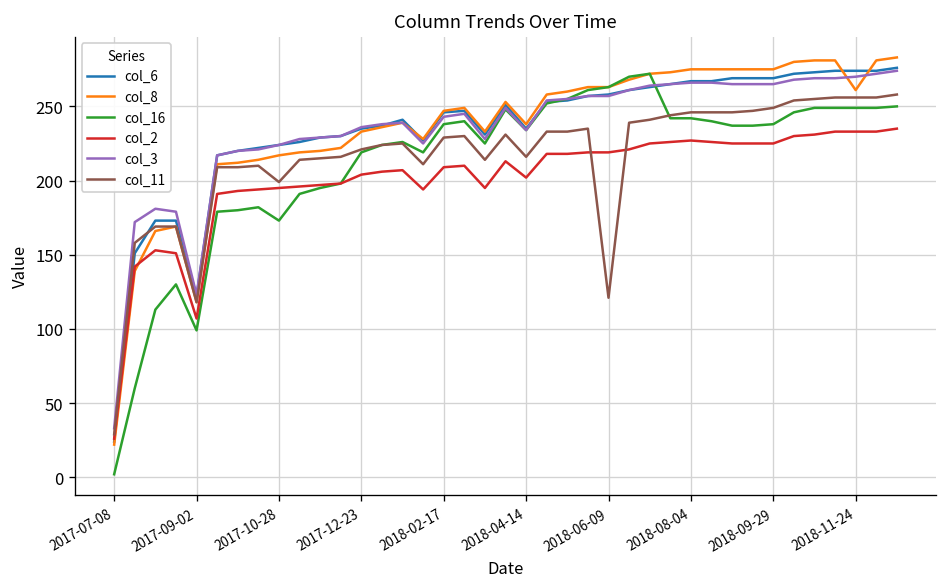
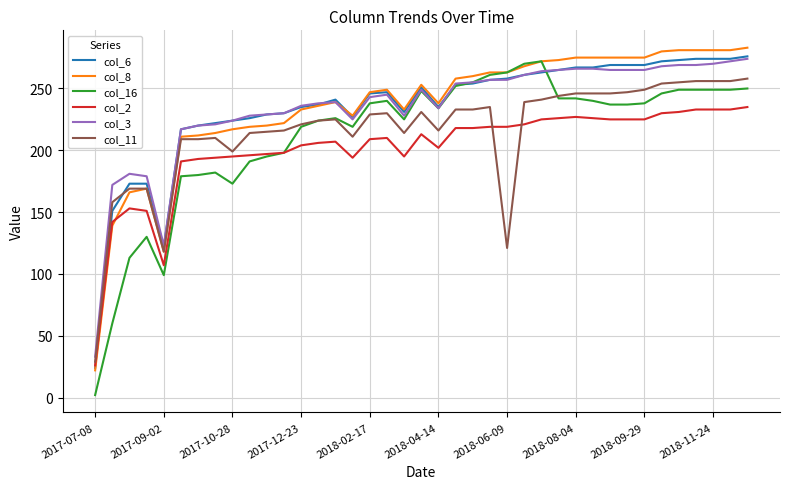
col_8, 2018-11-24: 261 -> 281
